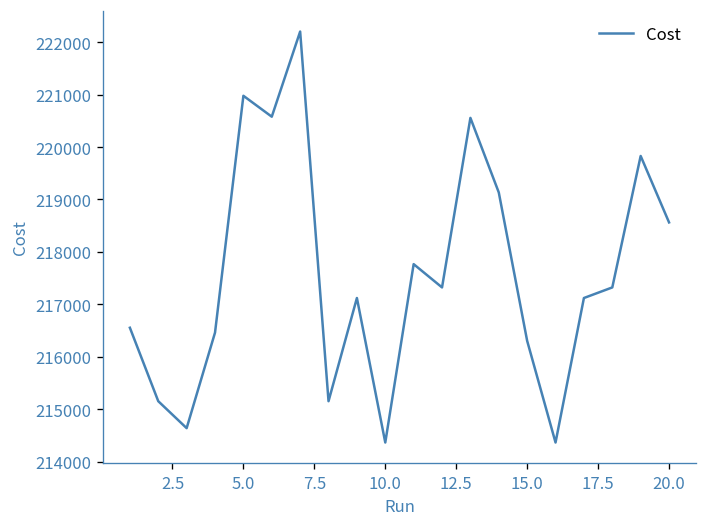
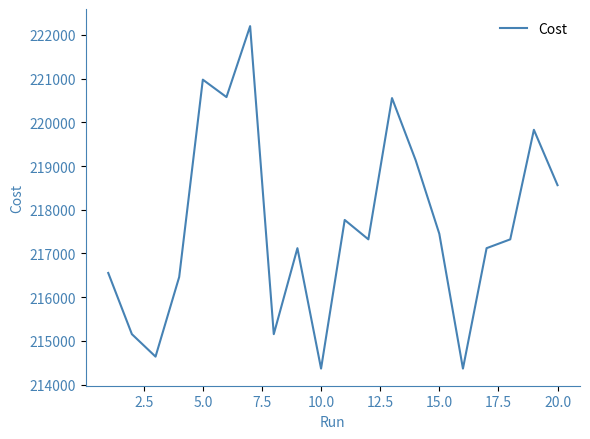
15.0: 216300 -> 217500
